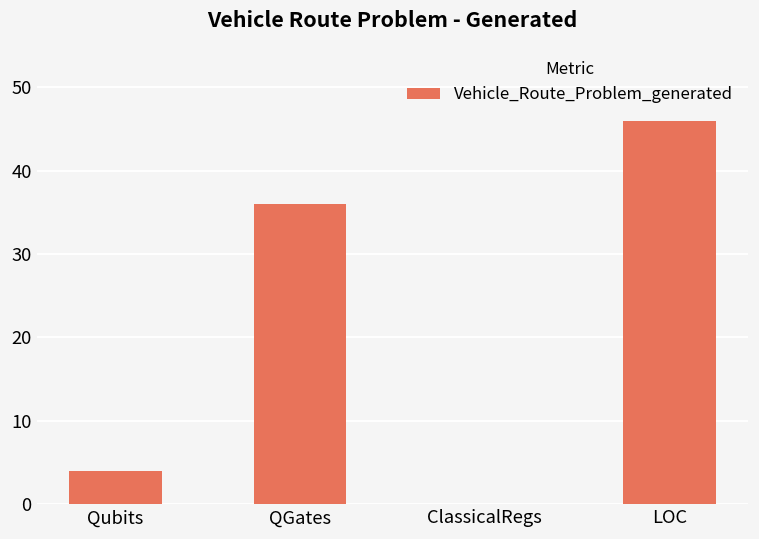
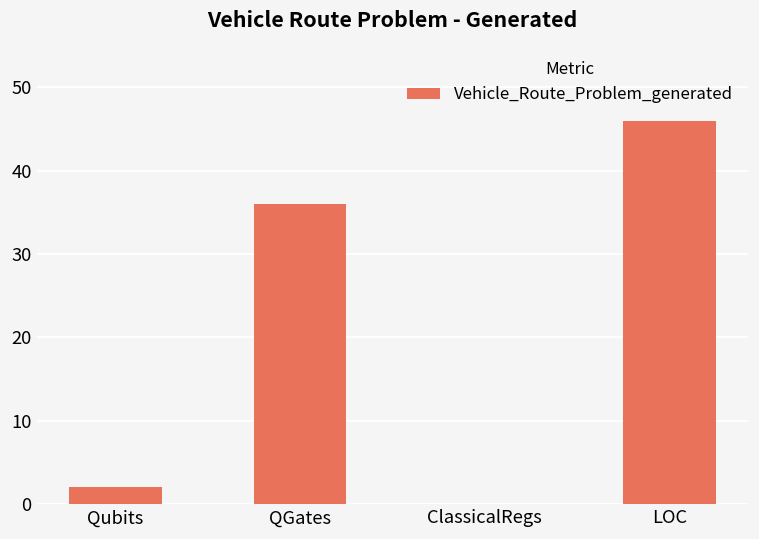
Qubits: 4 -> 2
